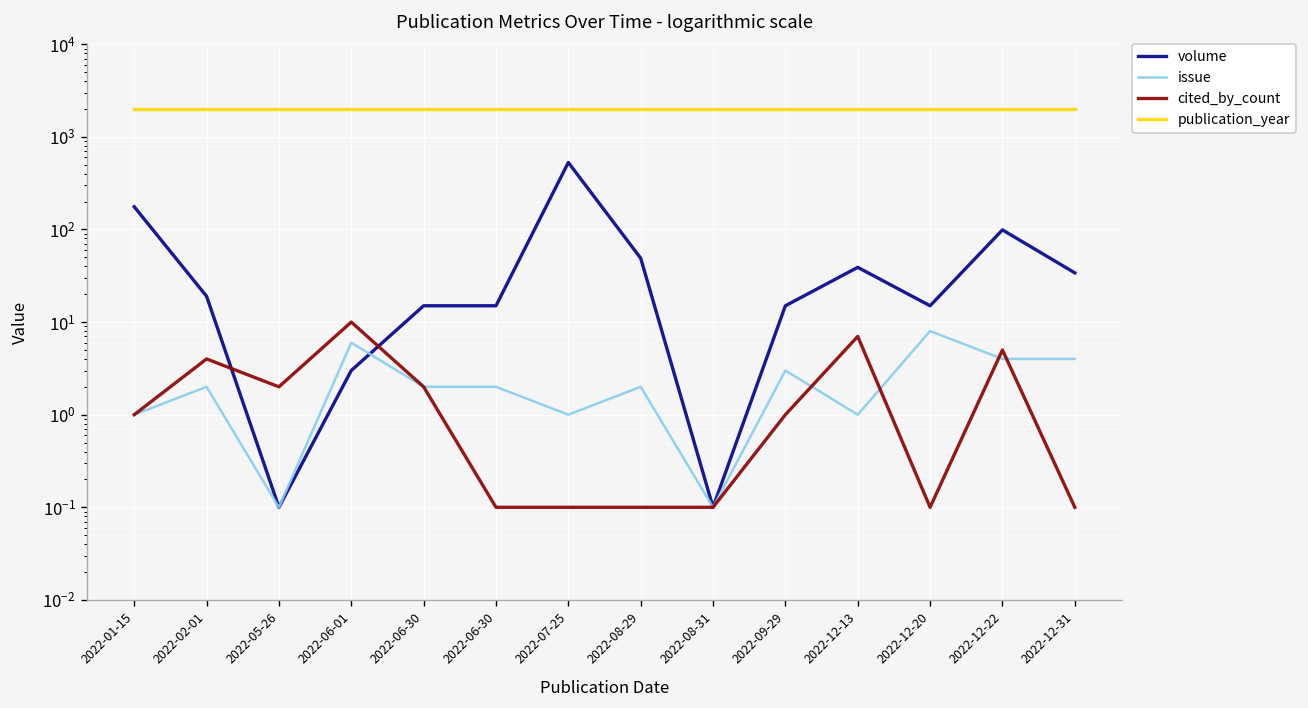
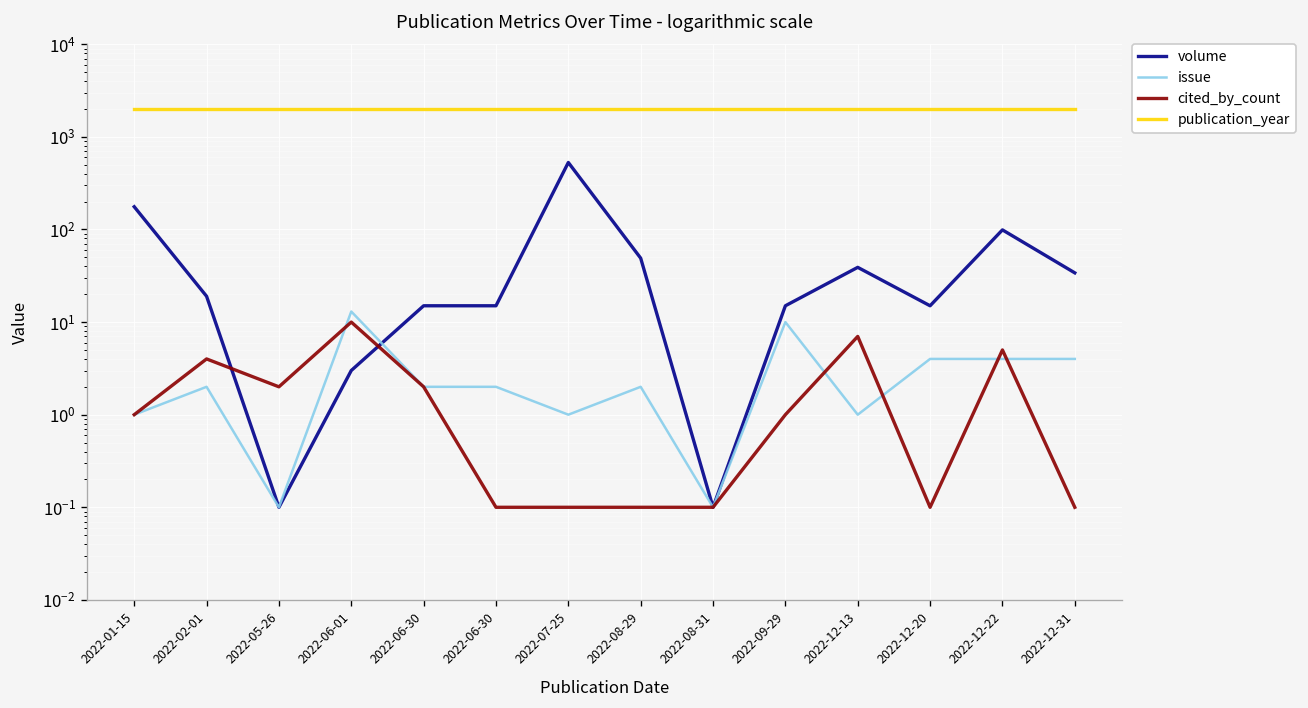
issue, 2022-06-01: 6 -> 13
issue, 2022-09-29: 3 -> 10
issue, 2022-12-20: 8 -> 4
